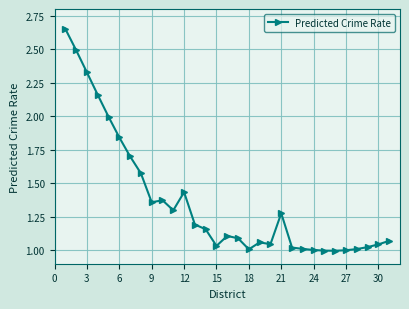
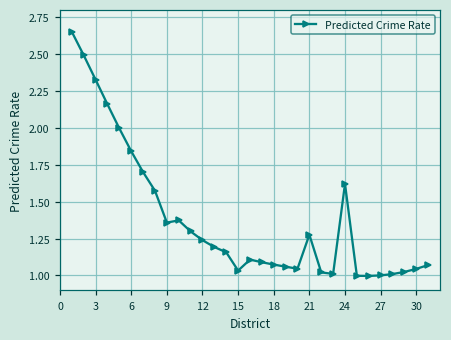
12: 1.43 -> 1.24
18: 1.01 -> 1.07
24: 1.00 -> 1.62
